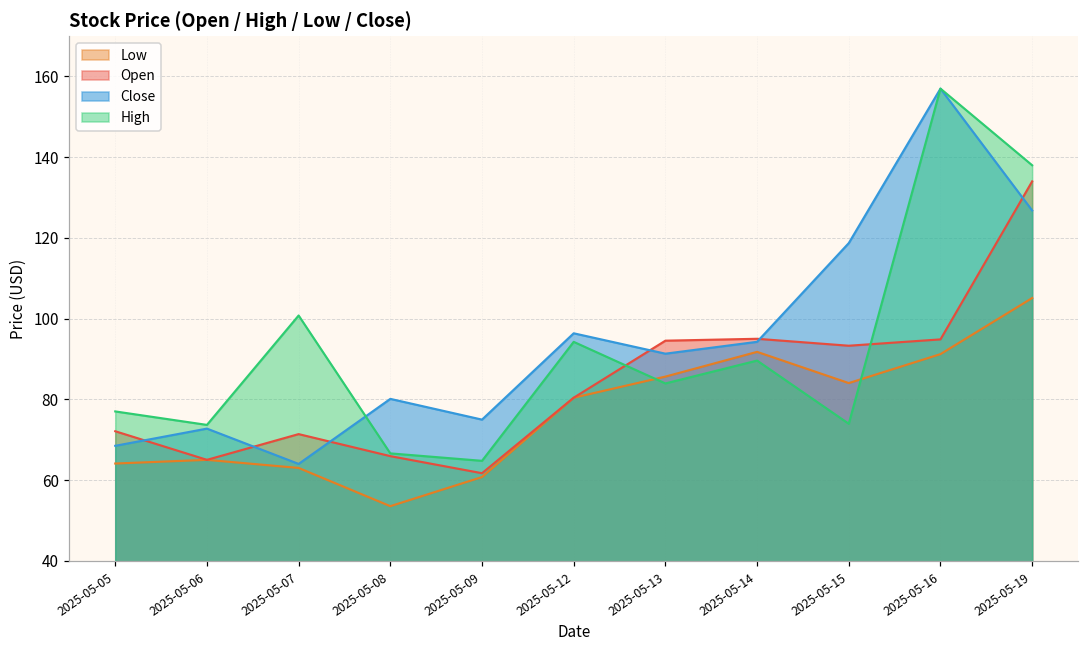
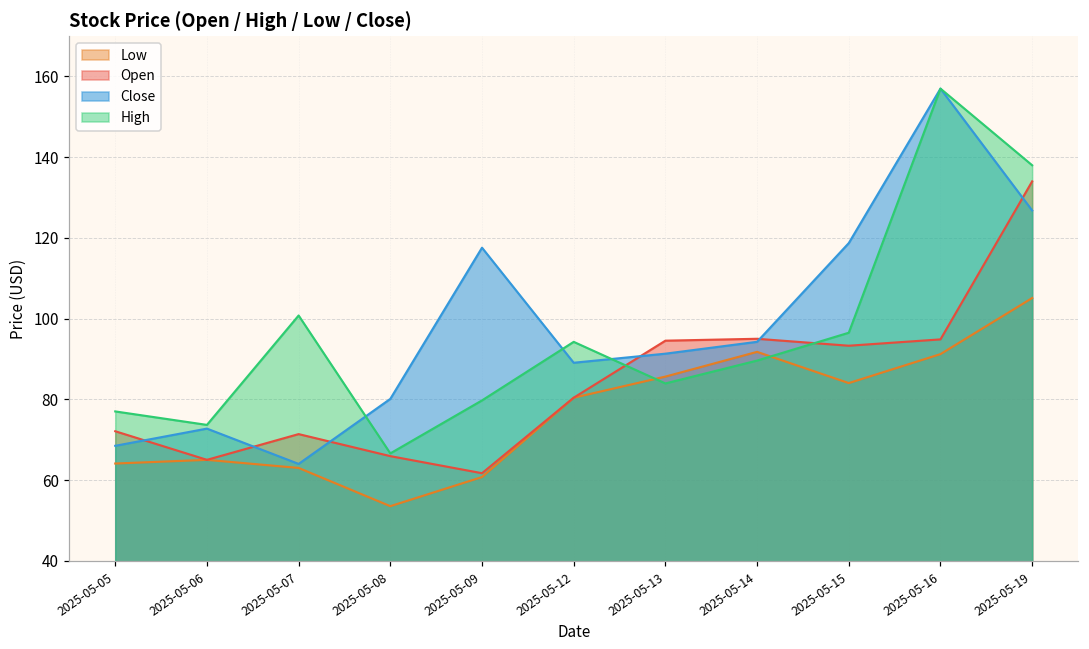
Close, 2025-05-09: 75 -> 118
High, 2025-05-09: 65 -> 80
Close, 2025-05-12: 96 -> 89
High, 2025-05-15: 74 -> 96
